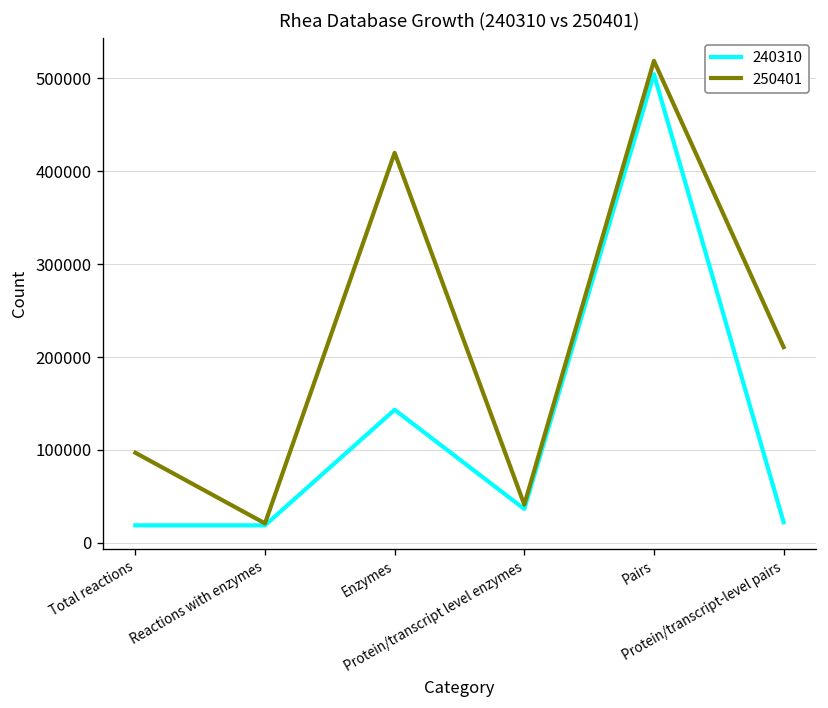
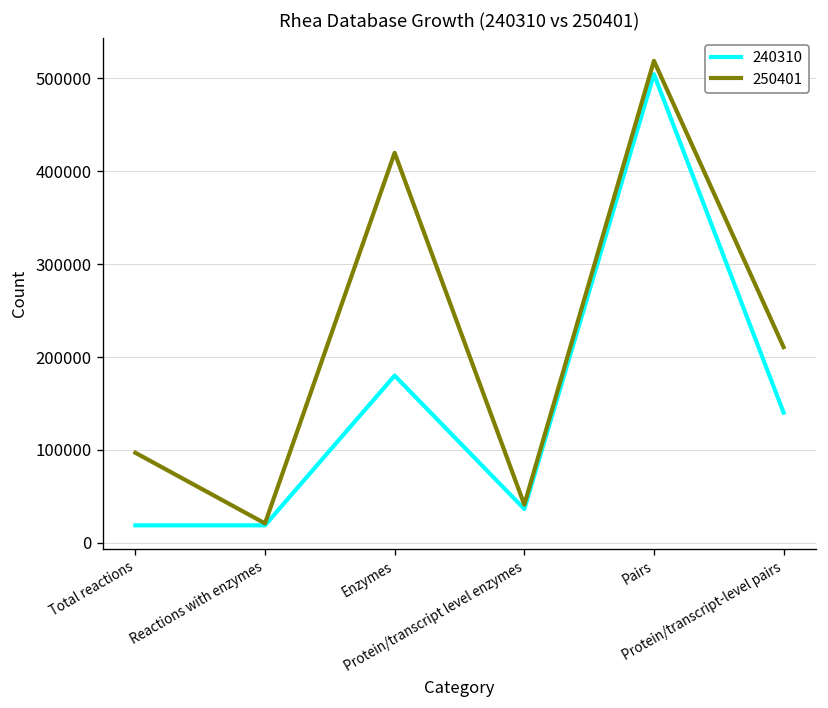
240310, Enzymes: 140000 -> 180000
240310, Protein/transcript-level pairs: 20000 -> 140000
